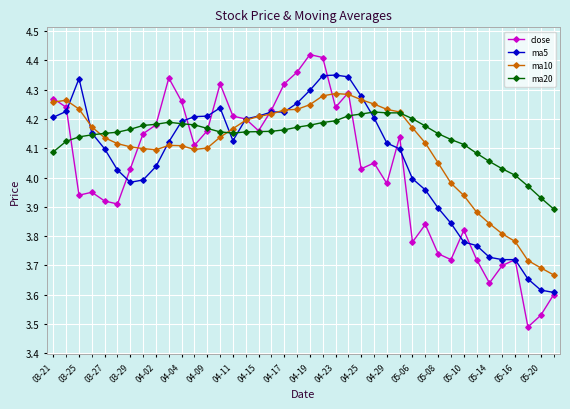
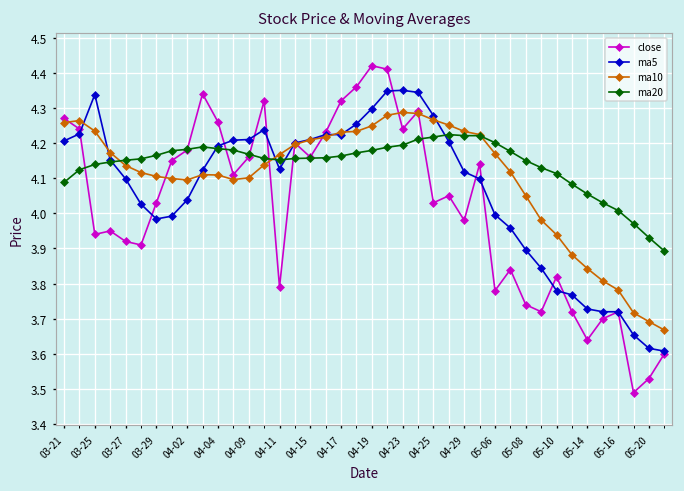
close, 04-11: 4.21 -> 3.79
